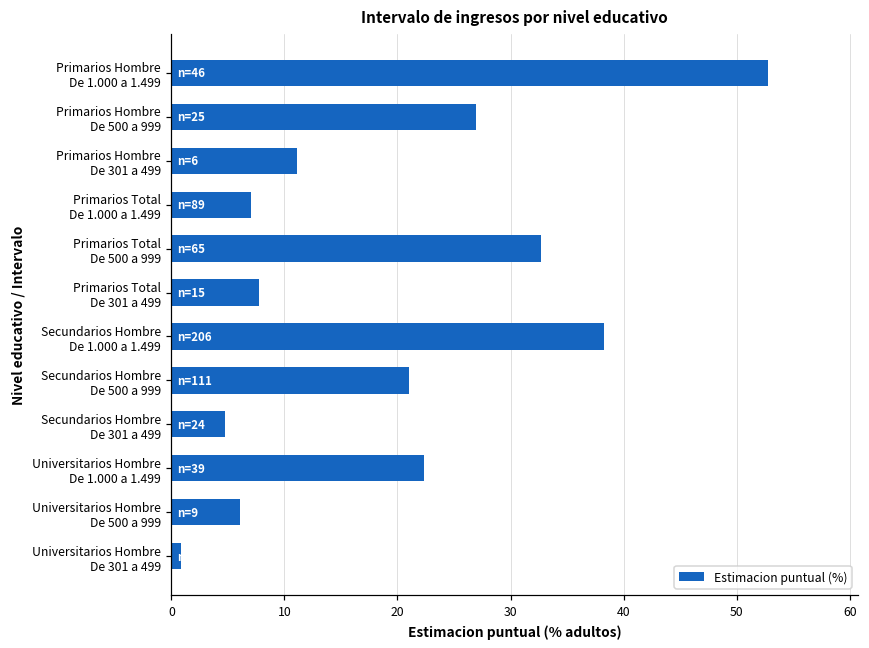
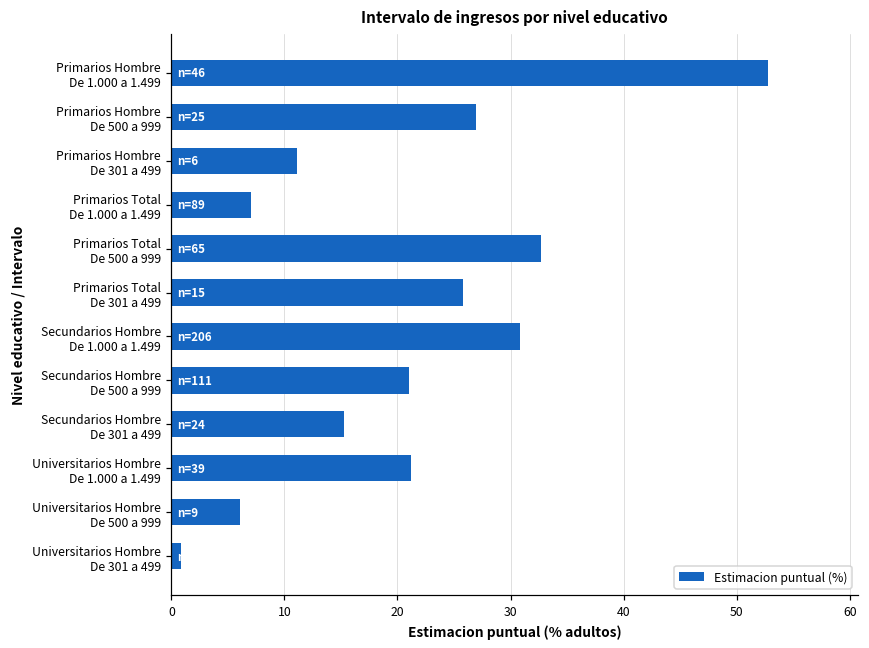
Primarios Total De 301 a 499: 7.8 -> 25.8
Secundarios Hombre De 1.000 a 1.499: 38.3 -> 30.9
Secundarios Hombre De 301 a 499: 4.7 -> 15.2
Universitarios Hombre De 1.000 a 1.499: 22.4 -> 21.2
